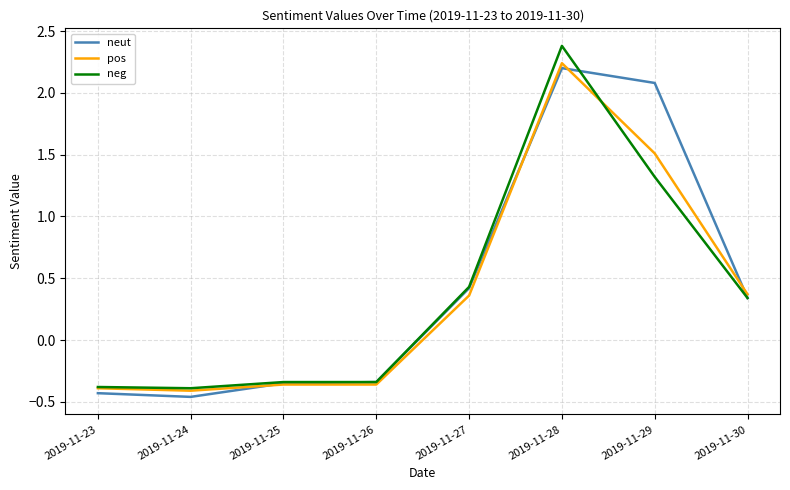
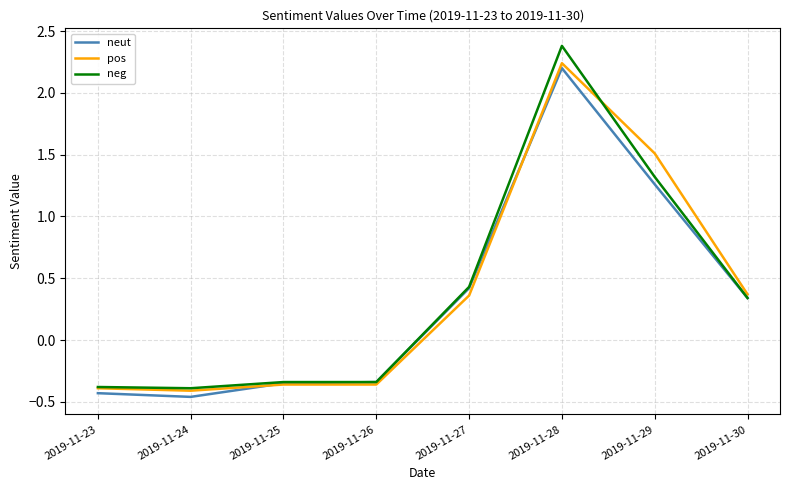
neut, 2019-11-29: 2.08 -> 1.26
